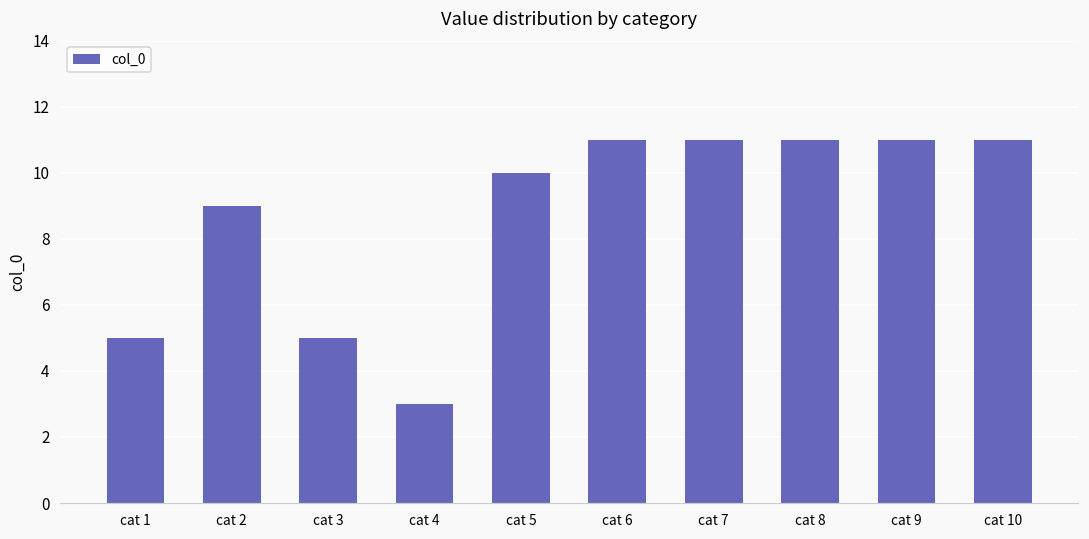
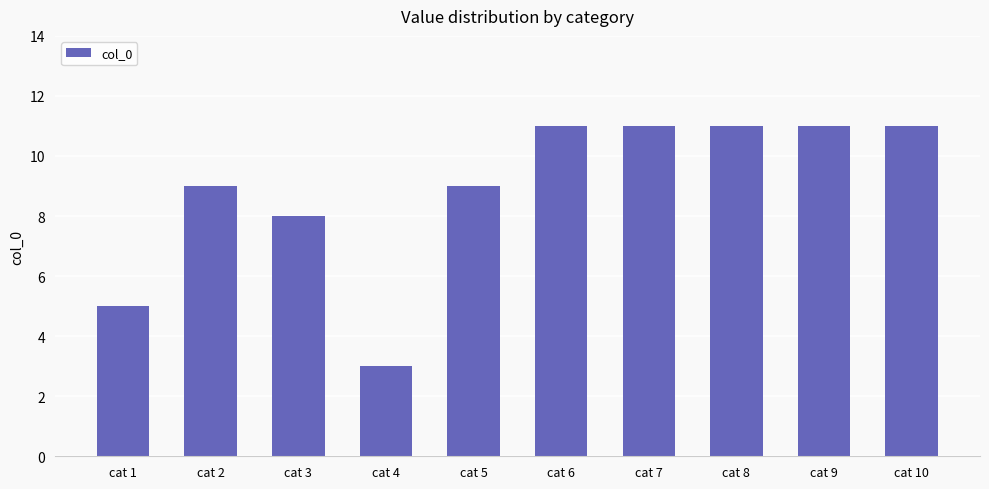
cat 3: 5 -> 8
cat 5: 10 -> 9
